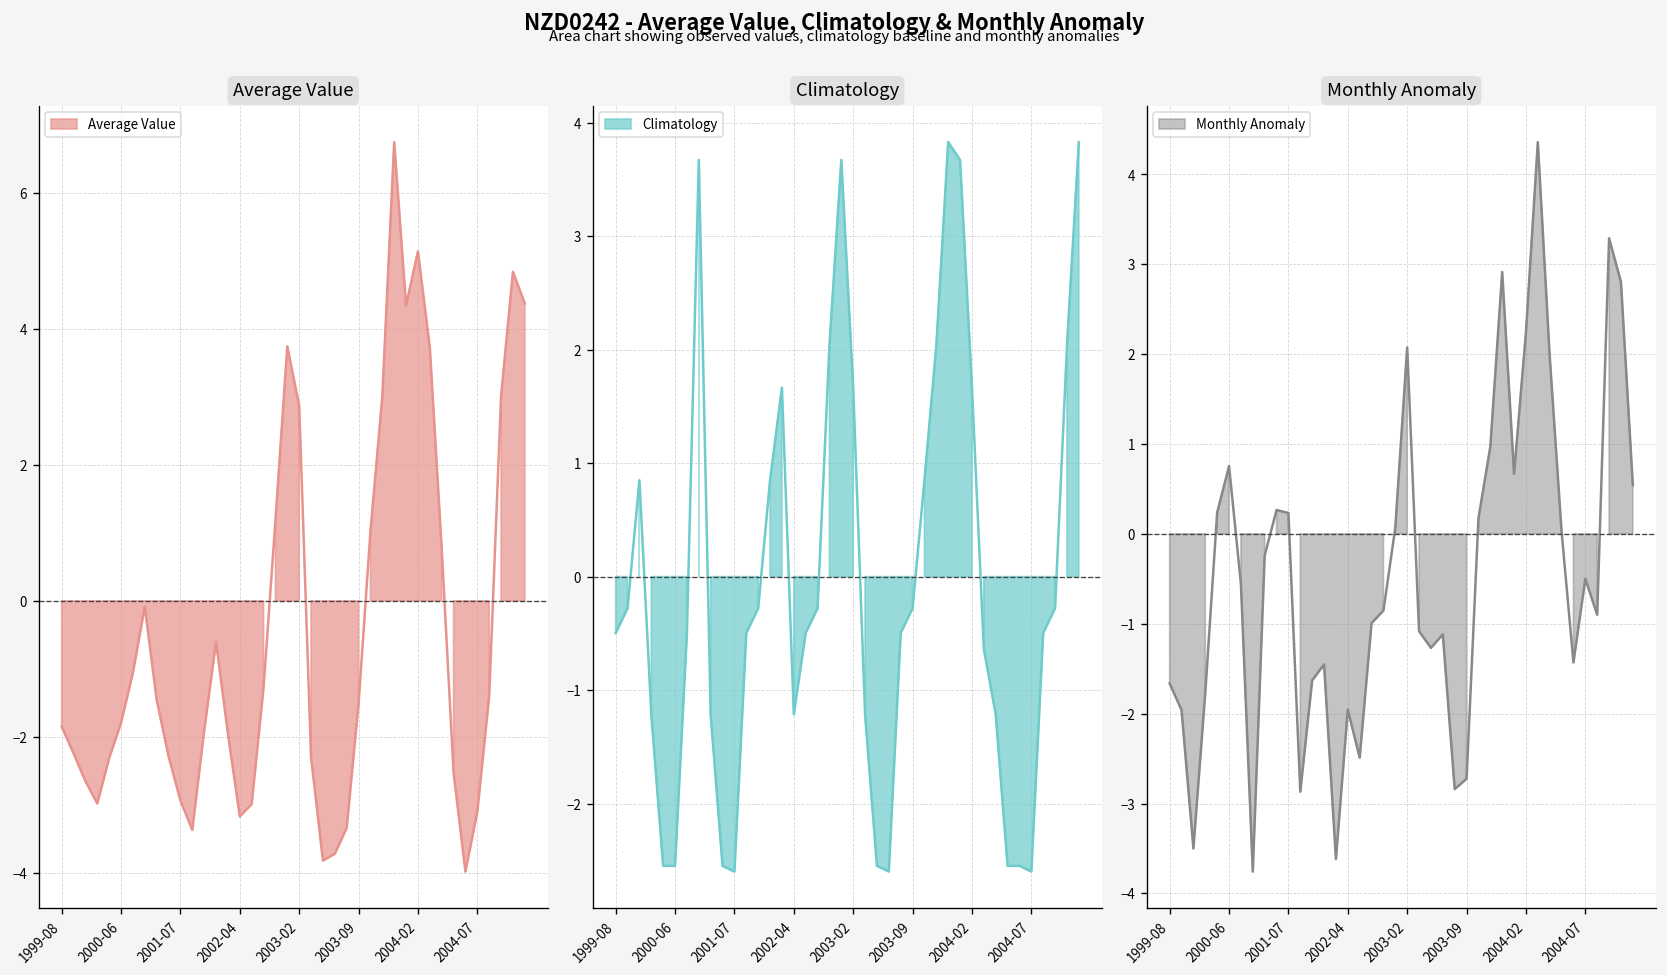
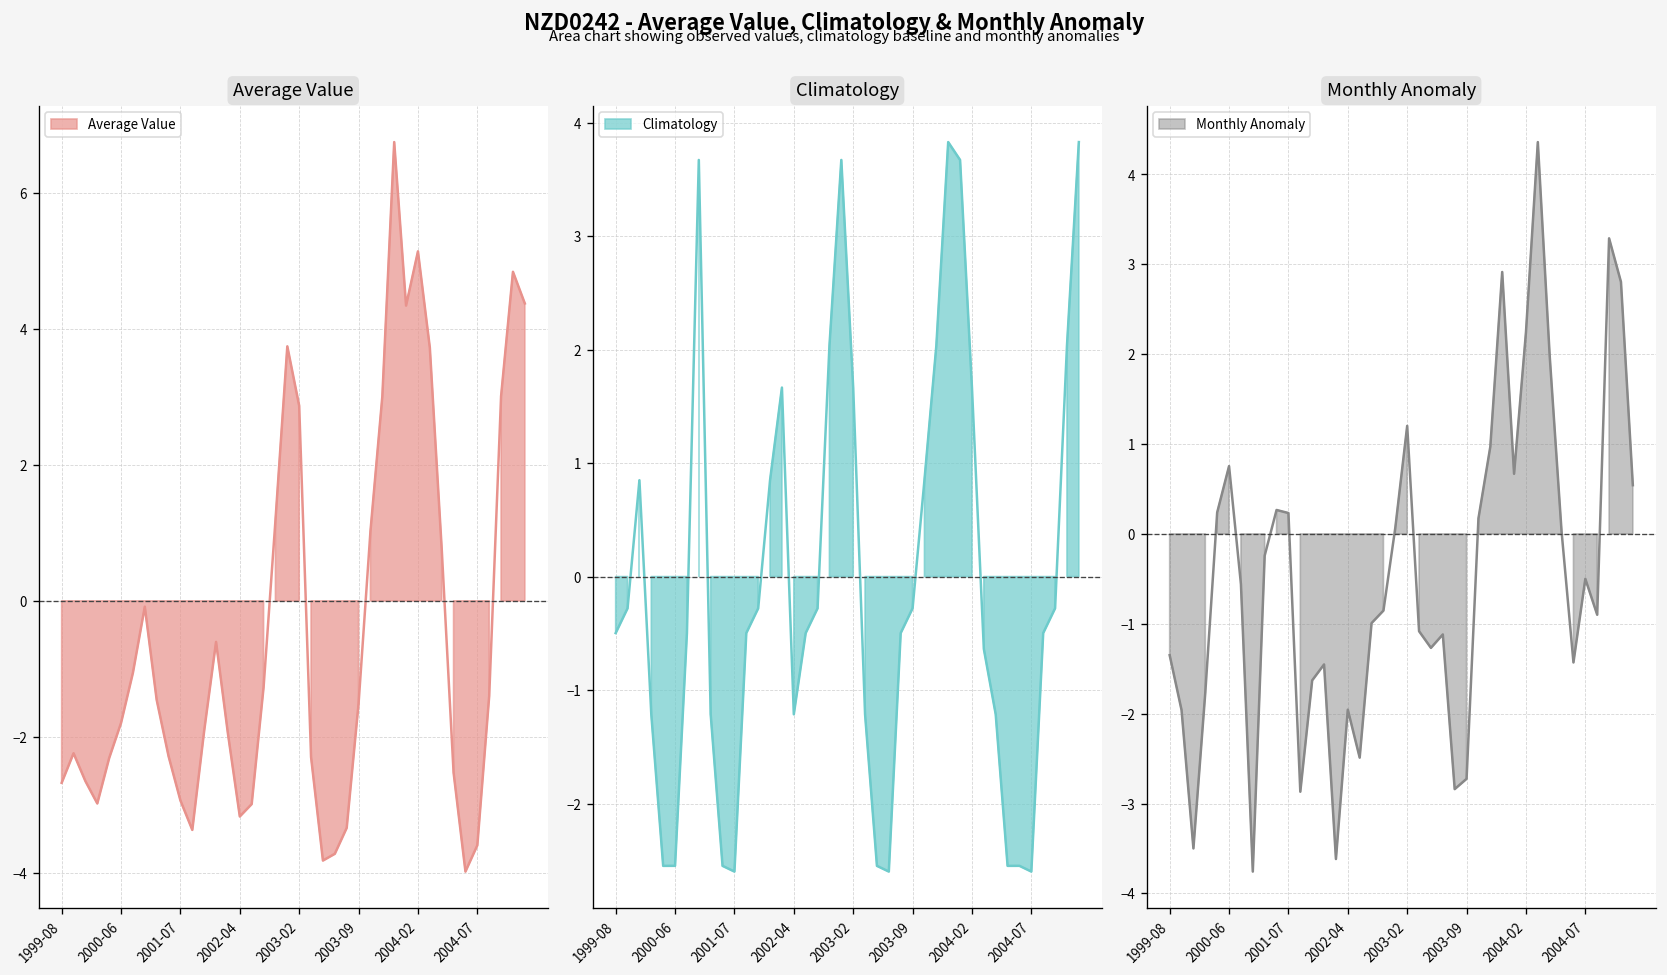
Average Value, 1999-08: -1.8 -> -2.7
Average Value, 2004-07: -3.1 -> -3.6
Monthly Anomaly, 1999-08: -1.7 -> -1.3
Monthly Anomaly, 2003-02: 2.1 -> 1.2
